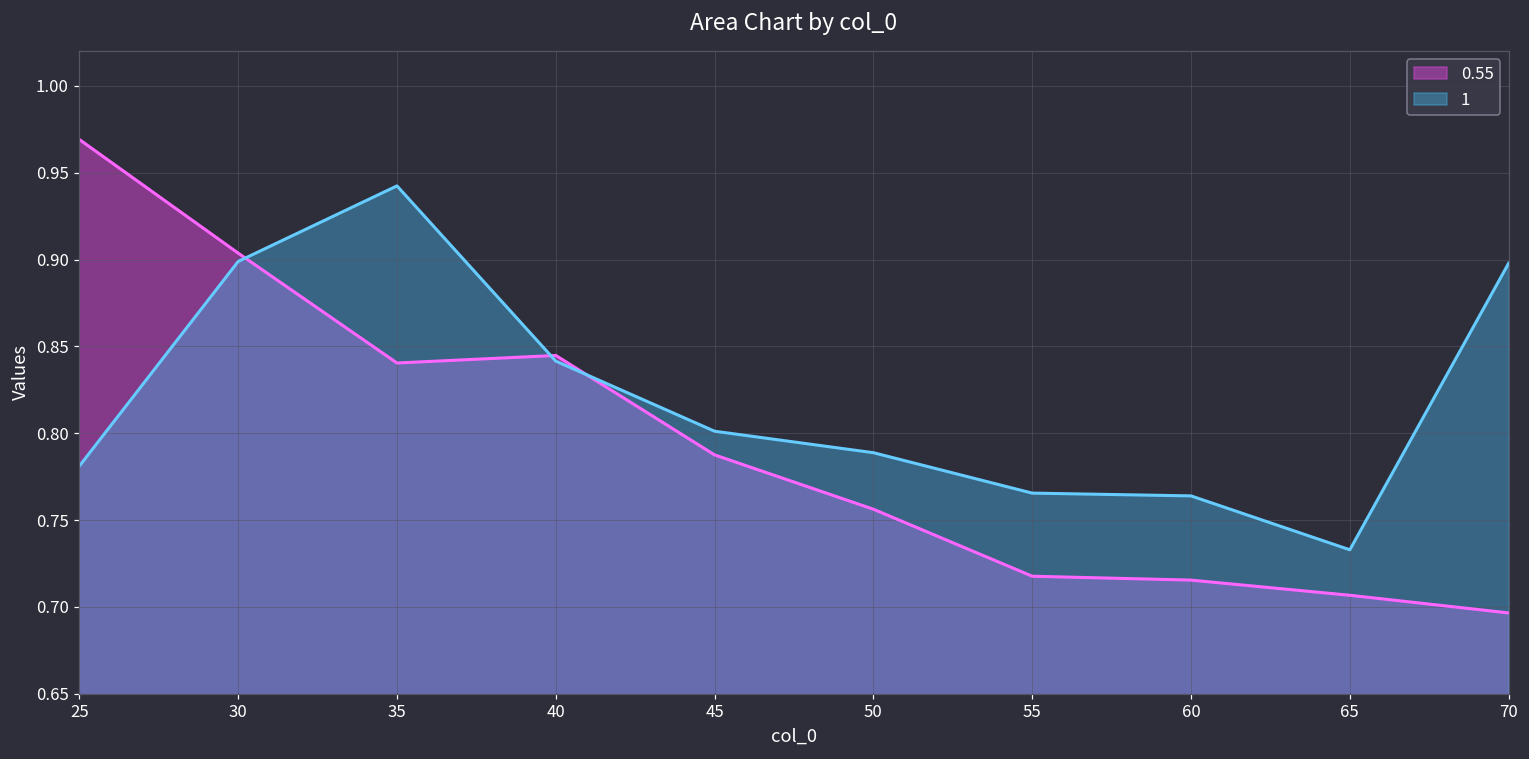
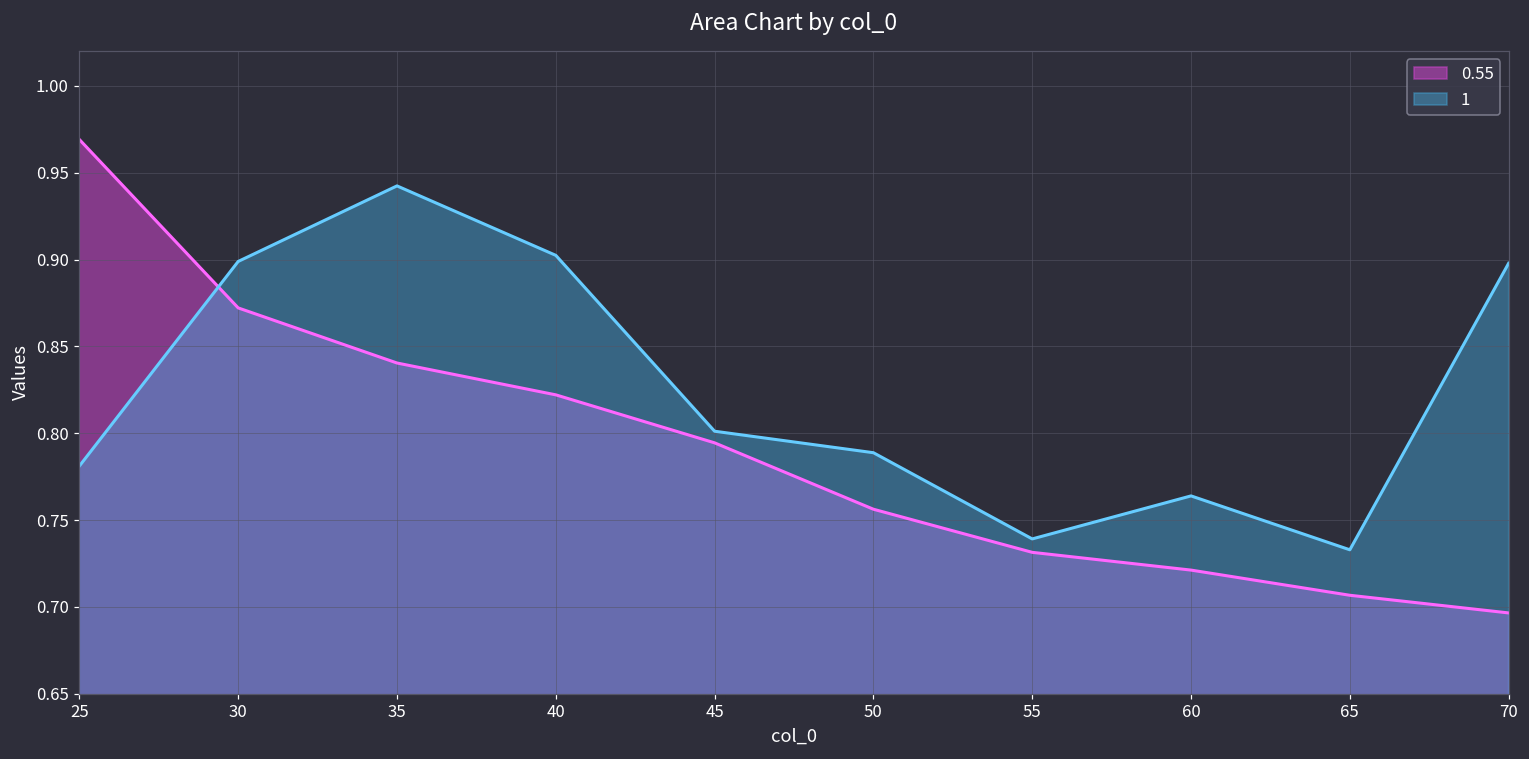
0.55, 30: 0.904 -> 0.872
0.55, 40: 0.845 -> 0.822
1, 40: 0.842 -> 0.902
0.55, 45: 0.788 -> 0.794
0.55, 55: 0.718 -> 0.731
1, 55: 0.766 -> 0.739
0.55, 60: 0.715 -> 0.721
